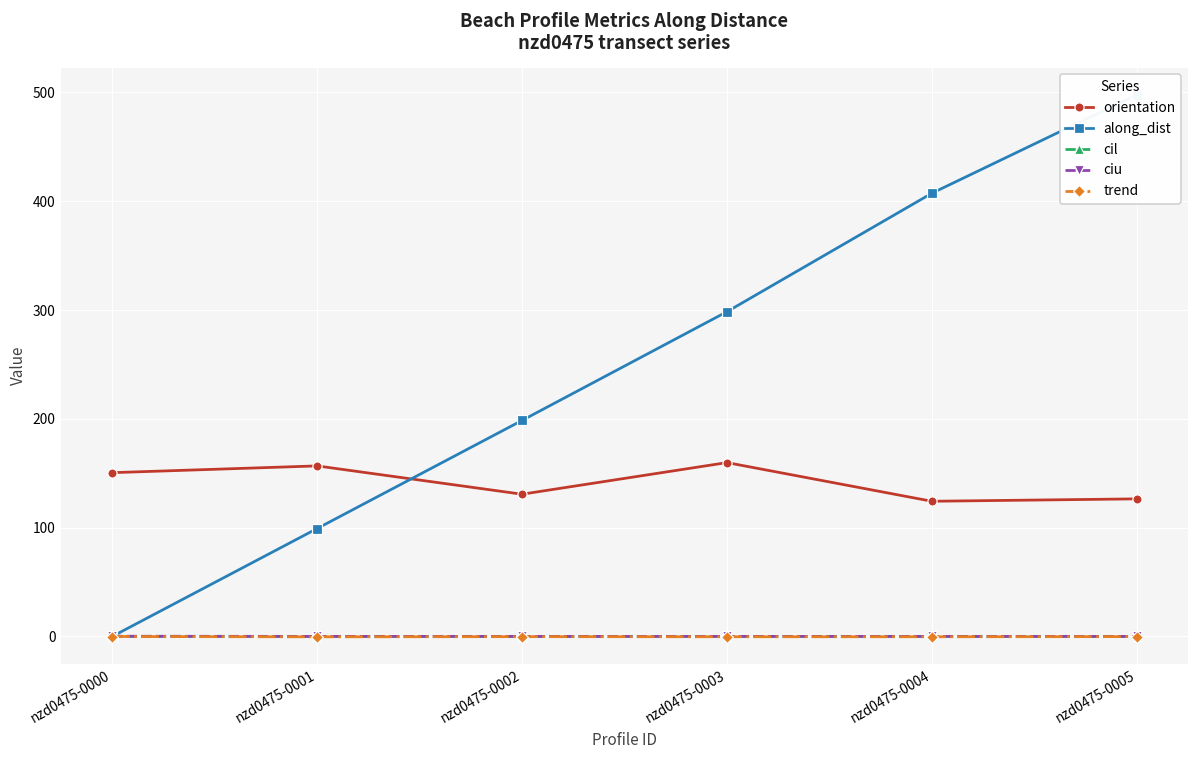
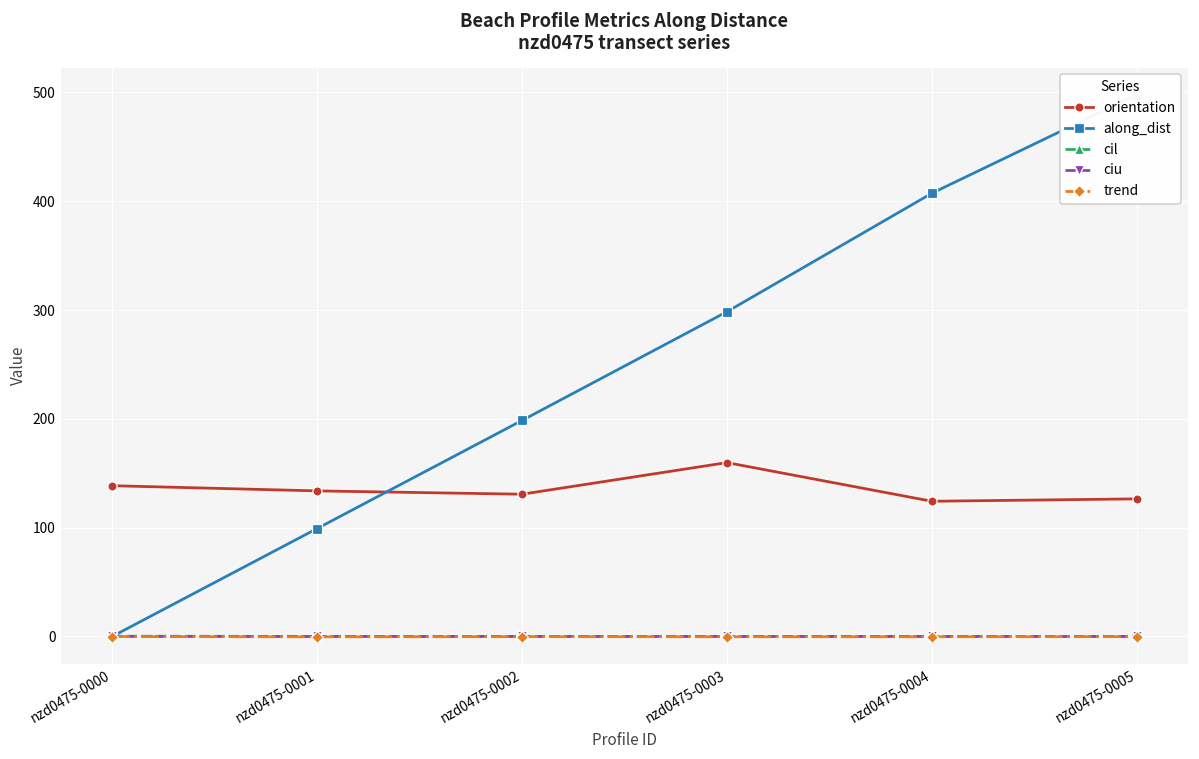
orientation, nzd0475-0000: 150 -> 140
orientation, nzd0475-0001: 160 -> 130
